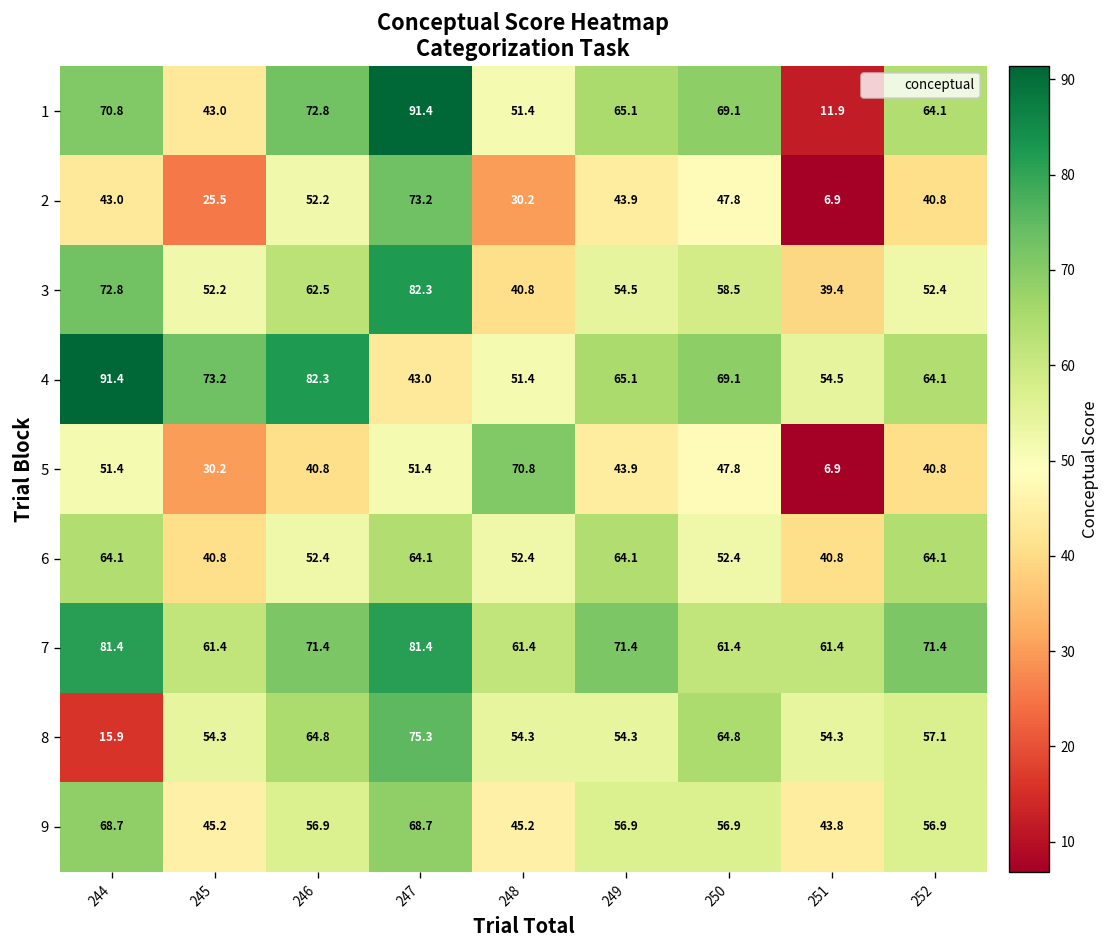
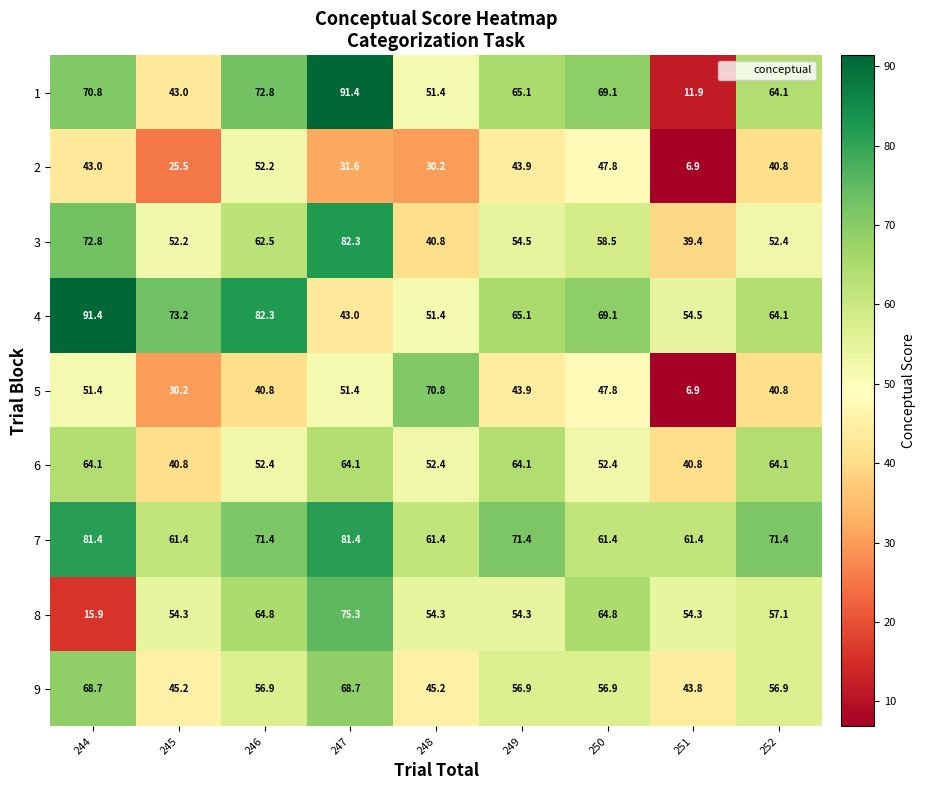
2, 247: 73.2 -> 31.6
